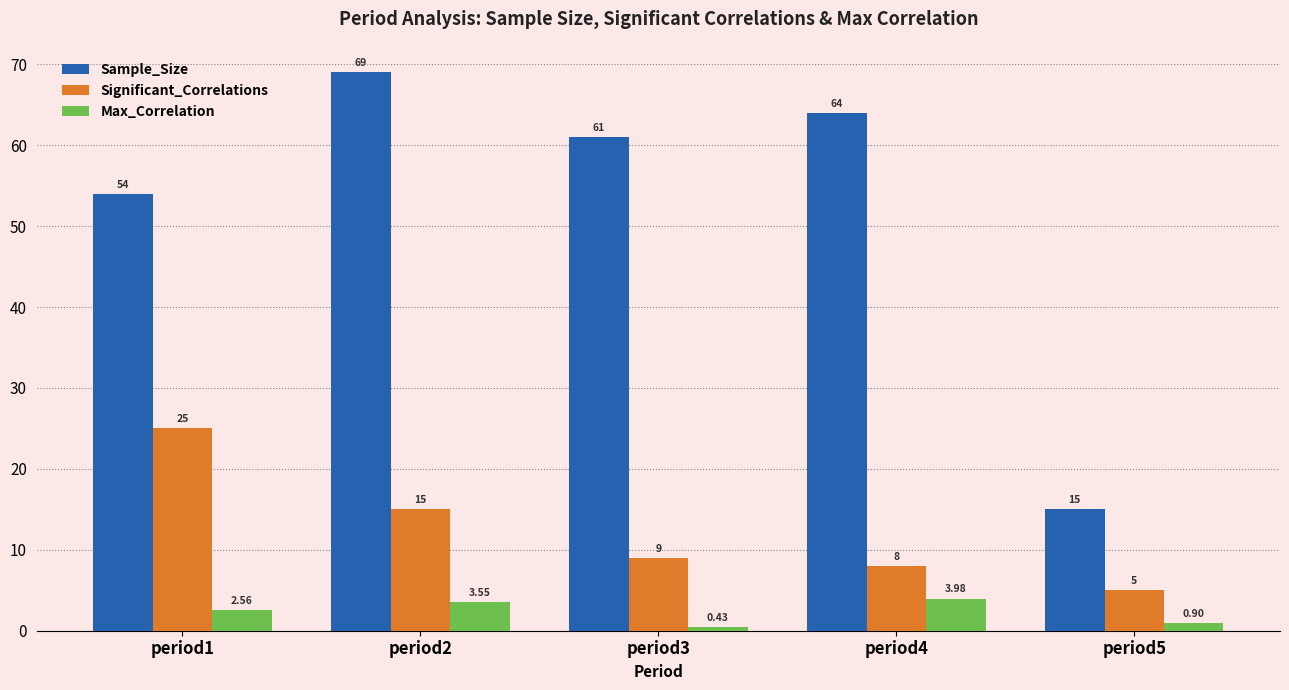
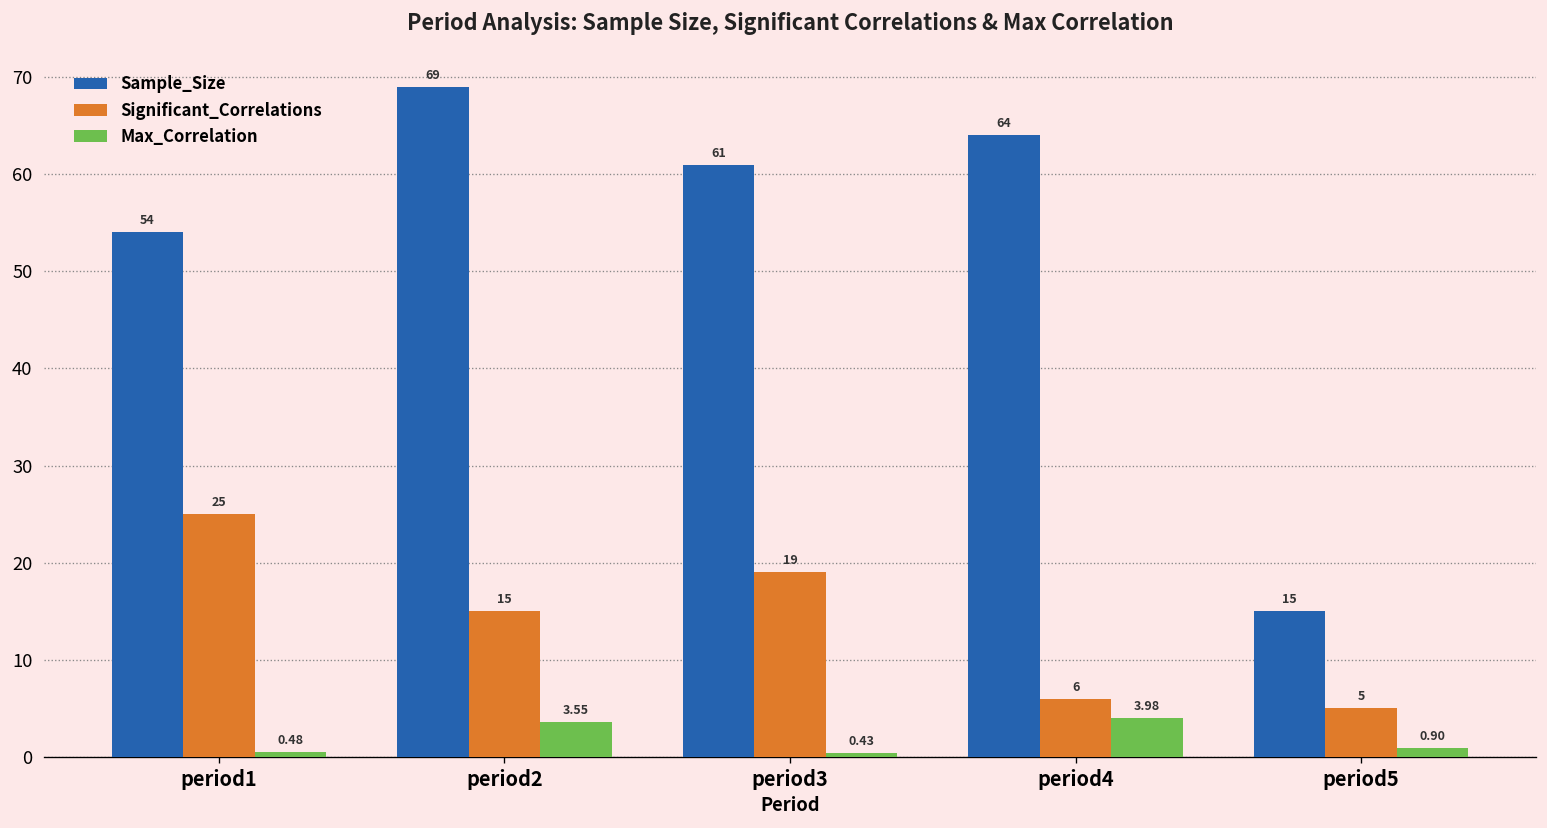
Max_Correlation, period1: 2.56 -> 0.48
Significant_Correlations, period3: 9 -> 19
Significant_Correlations, period4: 8 -> 6
